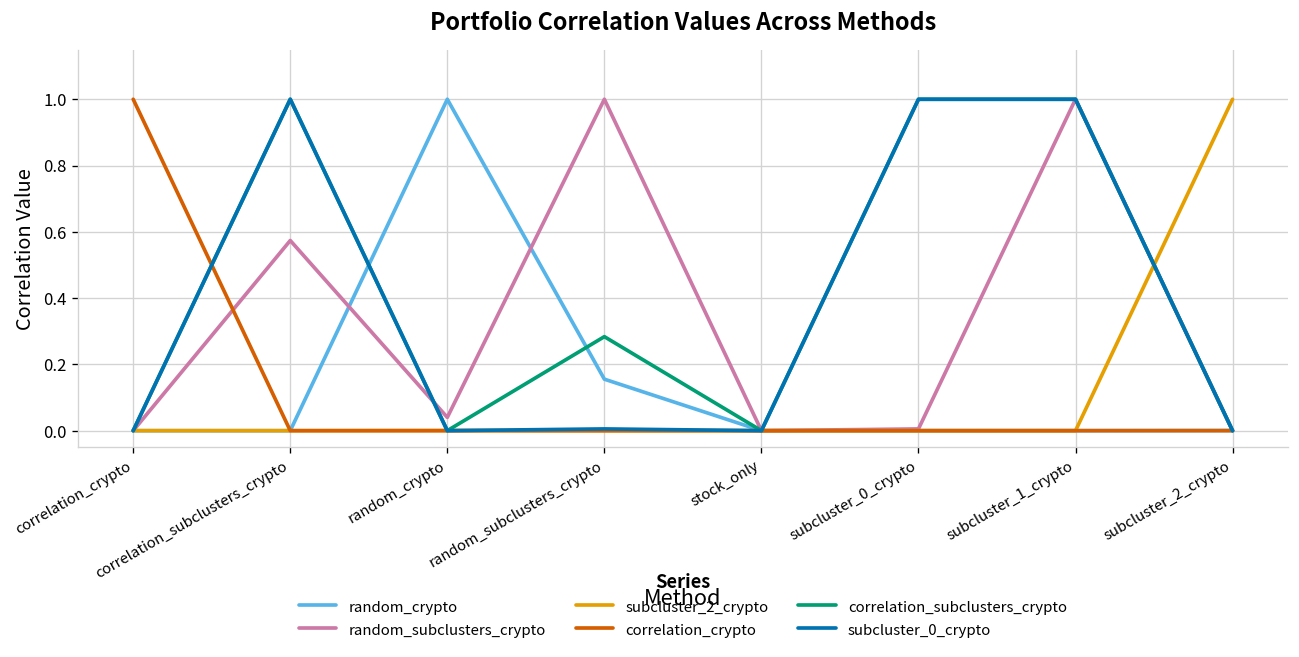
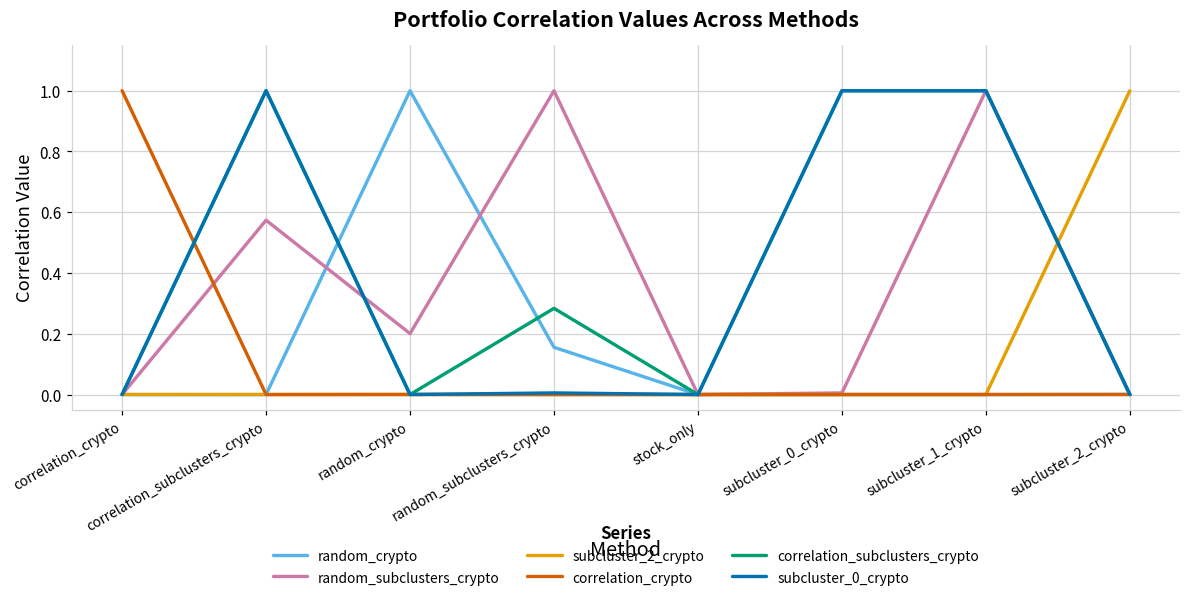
random_subclusters_crypto, random_crypto: 0.04 -> 0.20
